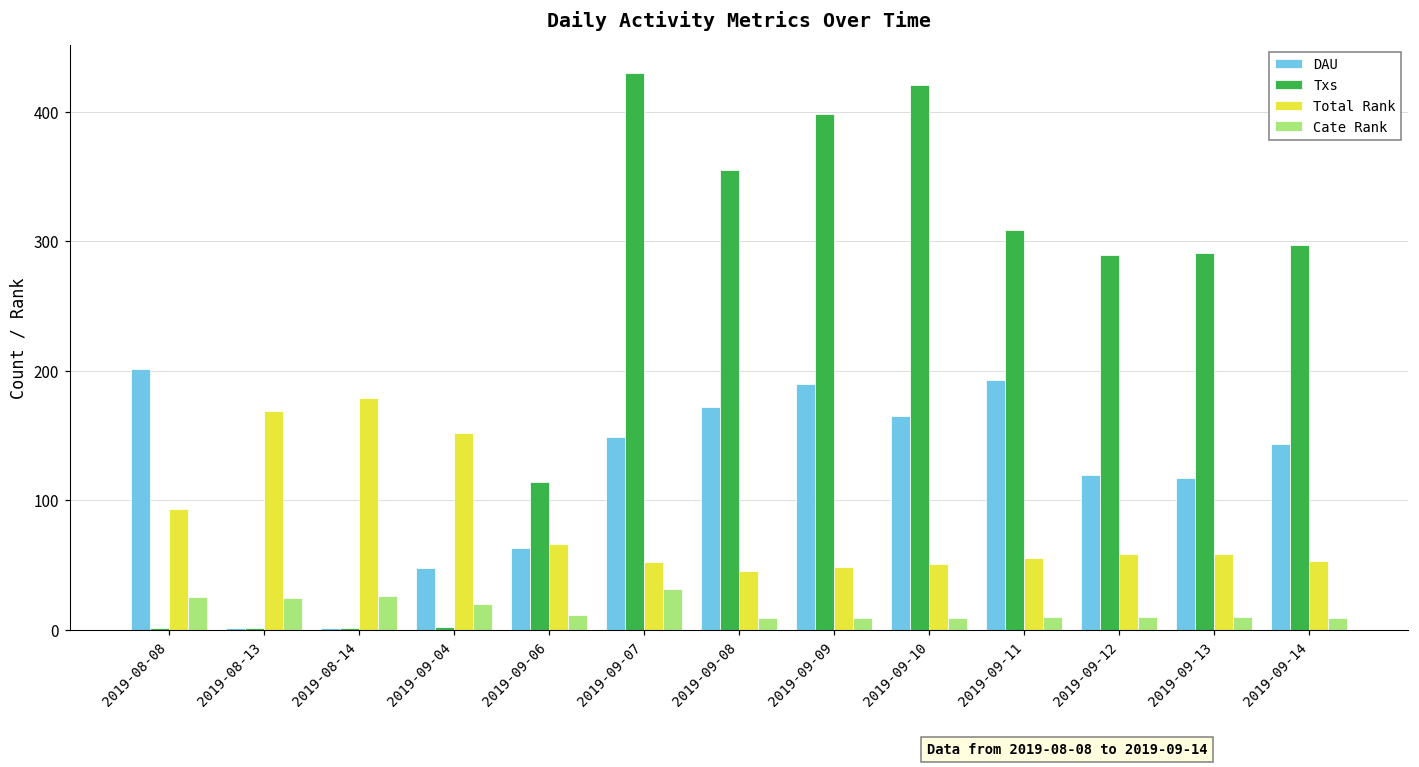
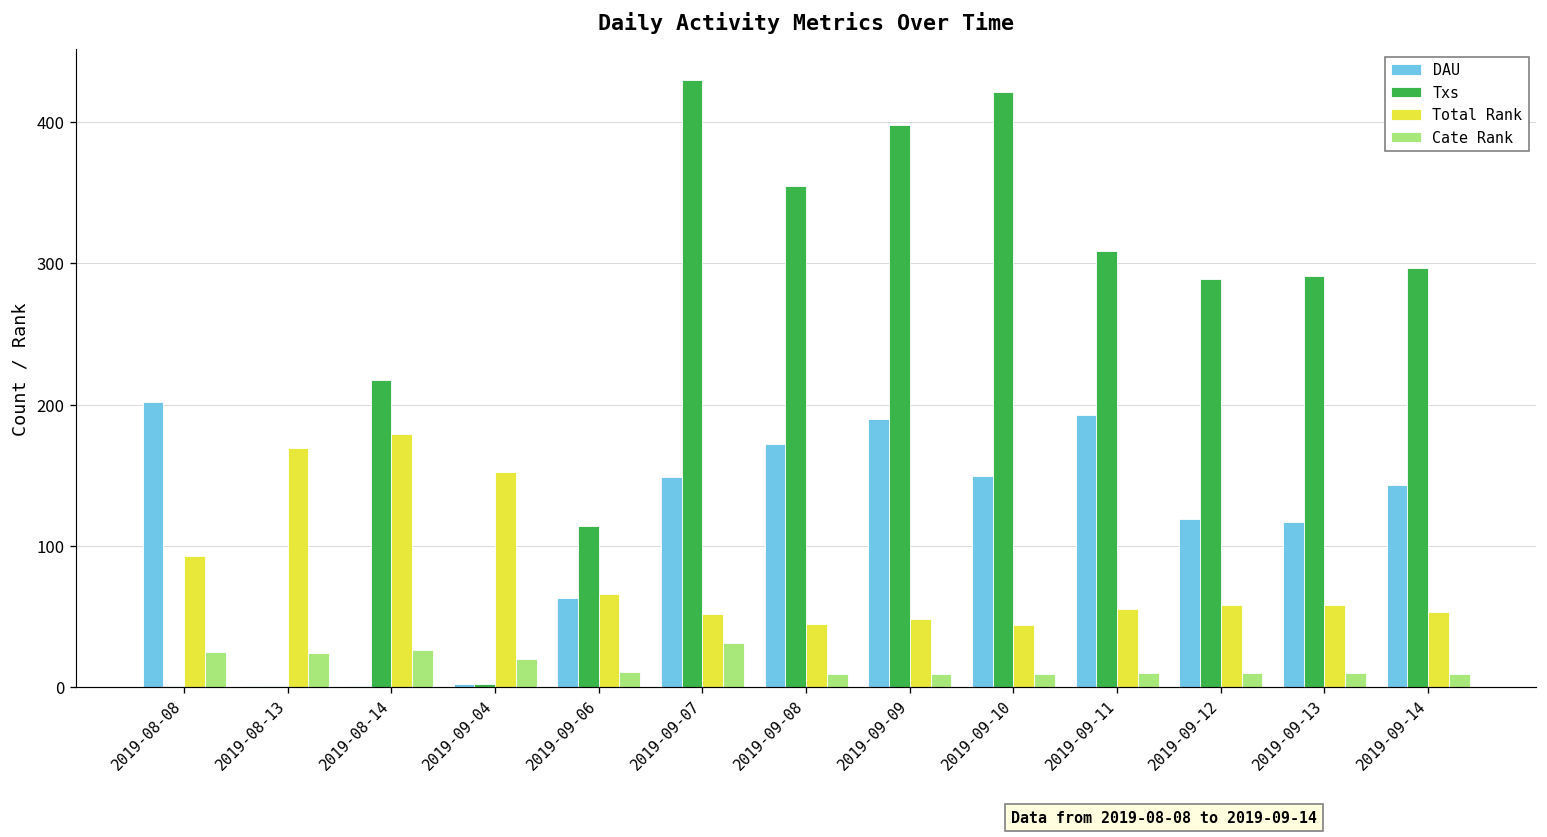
Txs, 2019-08-14: 1 -> 218
DAU, 2019-09-04: 48 -> 2
DAU, 2019-09-10: 165 -> 150
Total Rank, 2019-09-10: 51 -> 44
